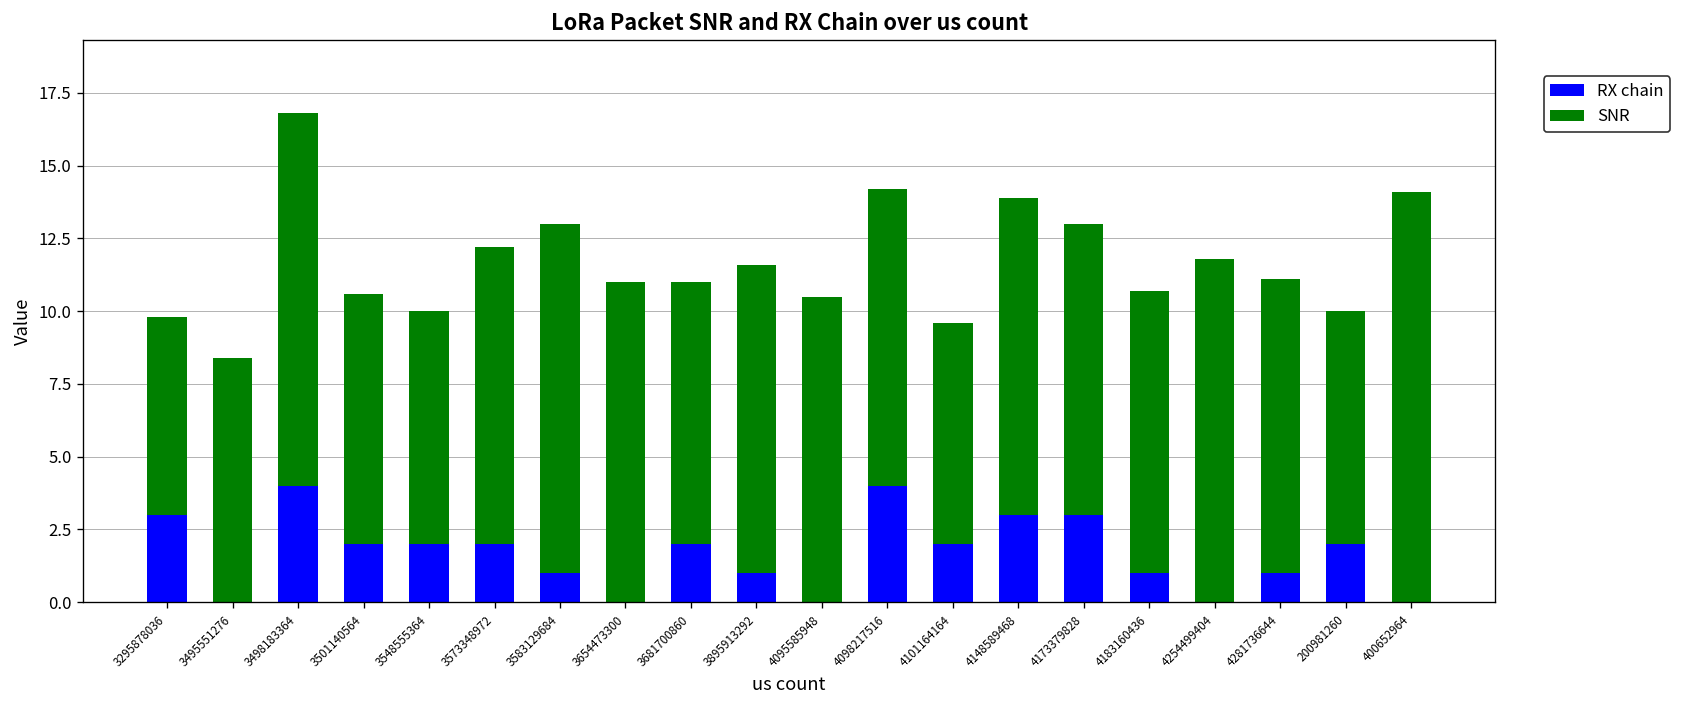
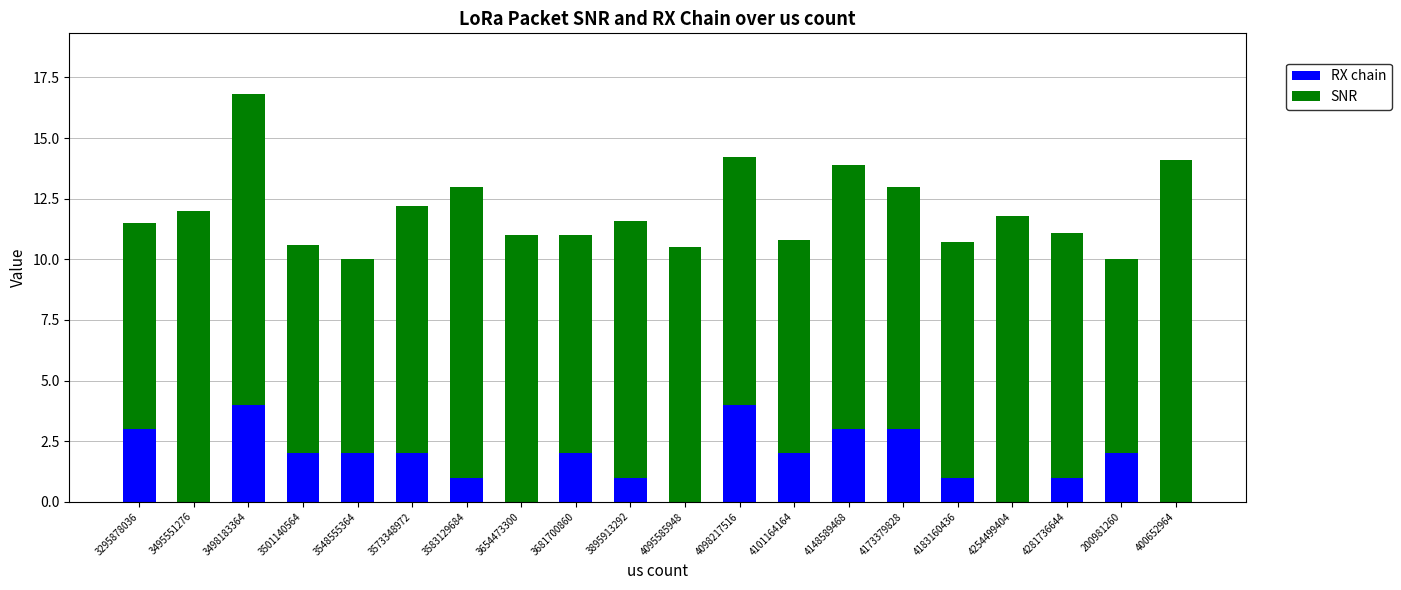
SNR, 3295878036: 6.8 -> 8.5
SNR, 3495551276: 8.4 -> 12.0
SNR, 4101164164: 7.6 -> 8.8
